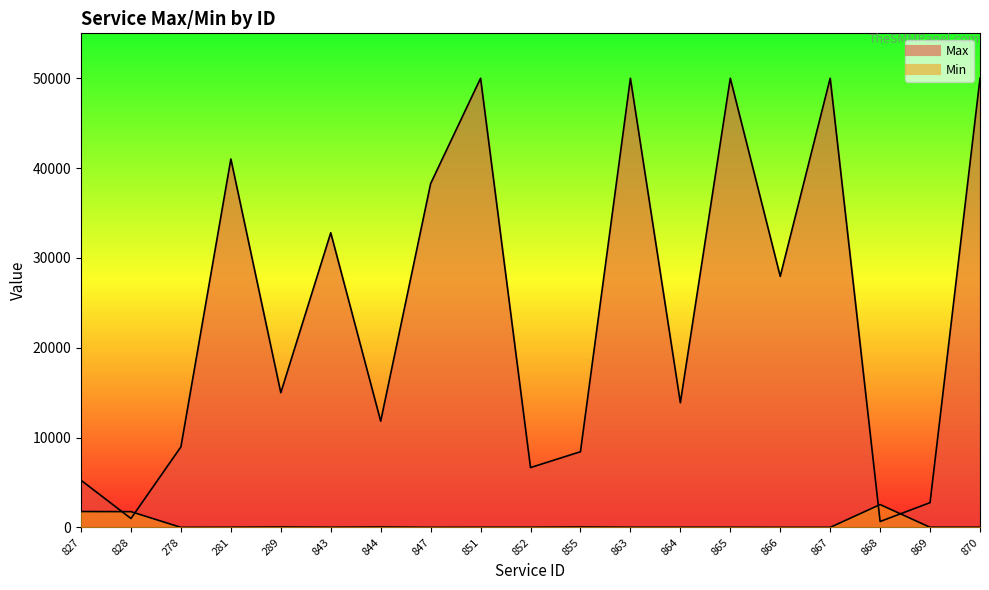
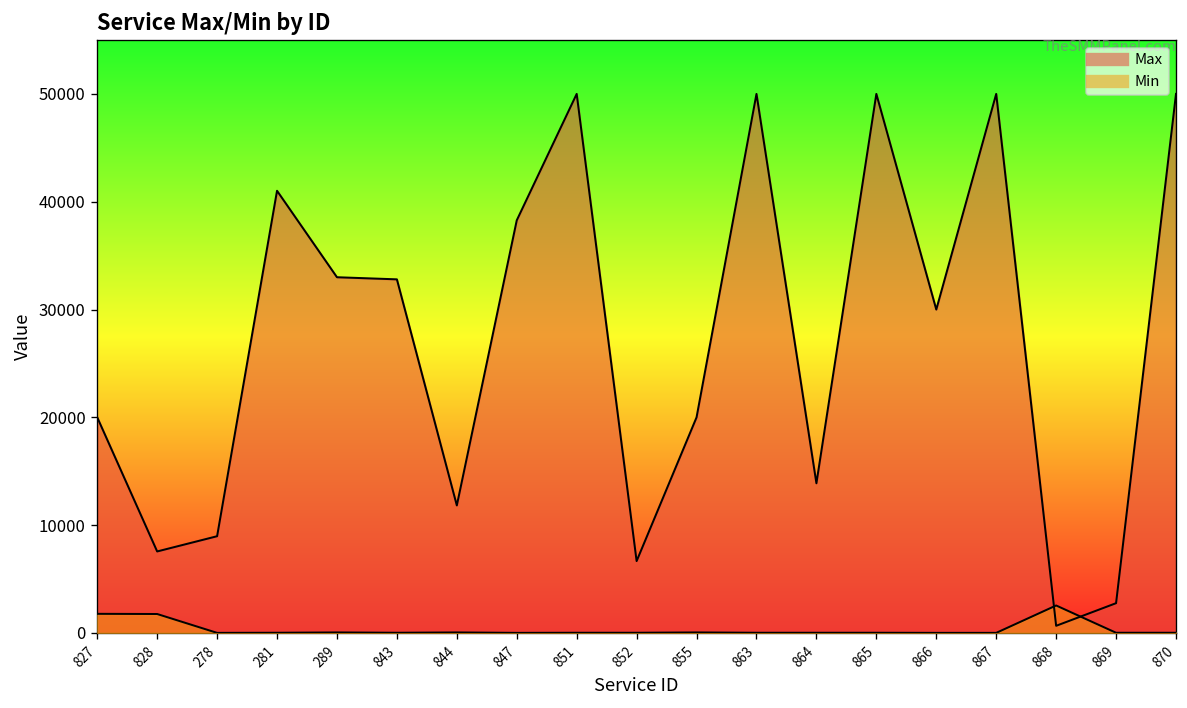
Max, 827: 5000 -> 20000
Max, 828: 1000 -> 8000
Max, 289: 15000 -> 33000
Max, 855: 8000 -> 20000
Max, 866: 28000 -> 30000
